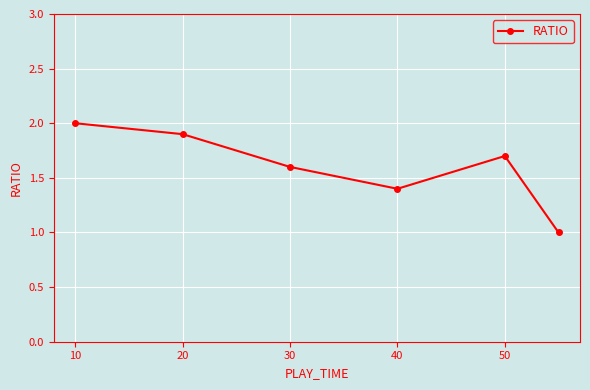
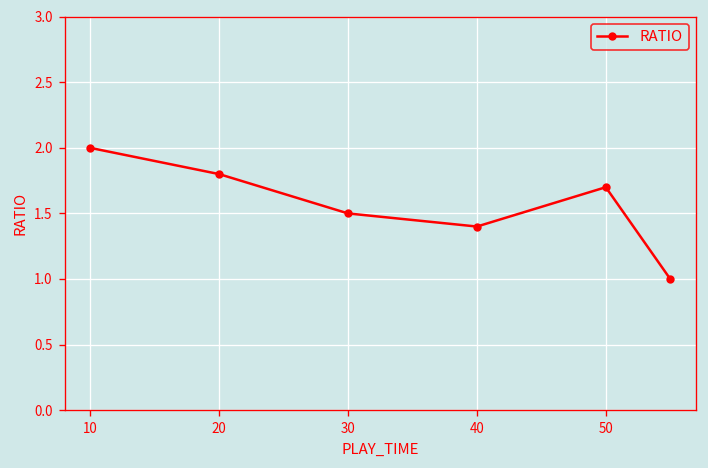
20: 1.9 -> 1.8
30: 1.6 -> 1.5
